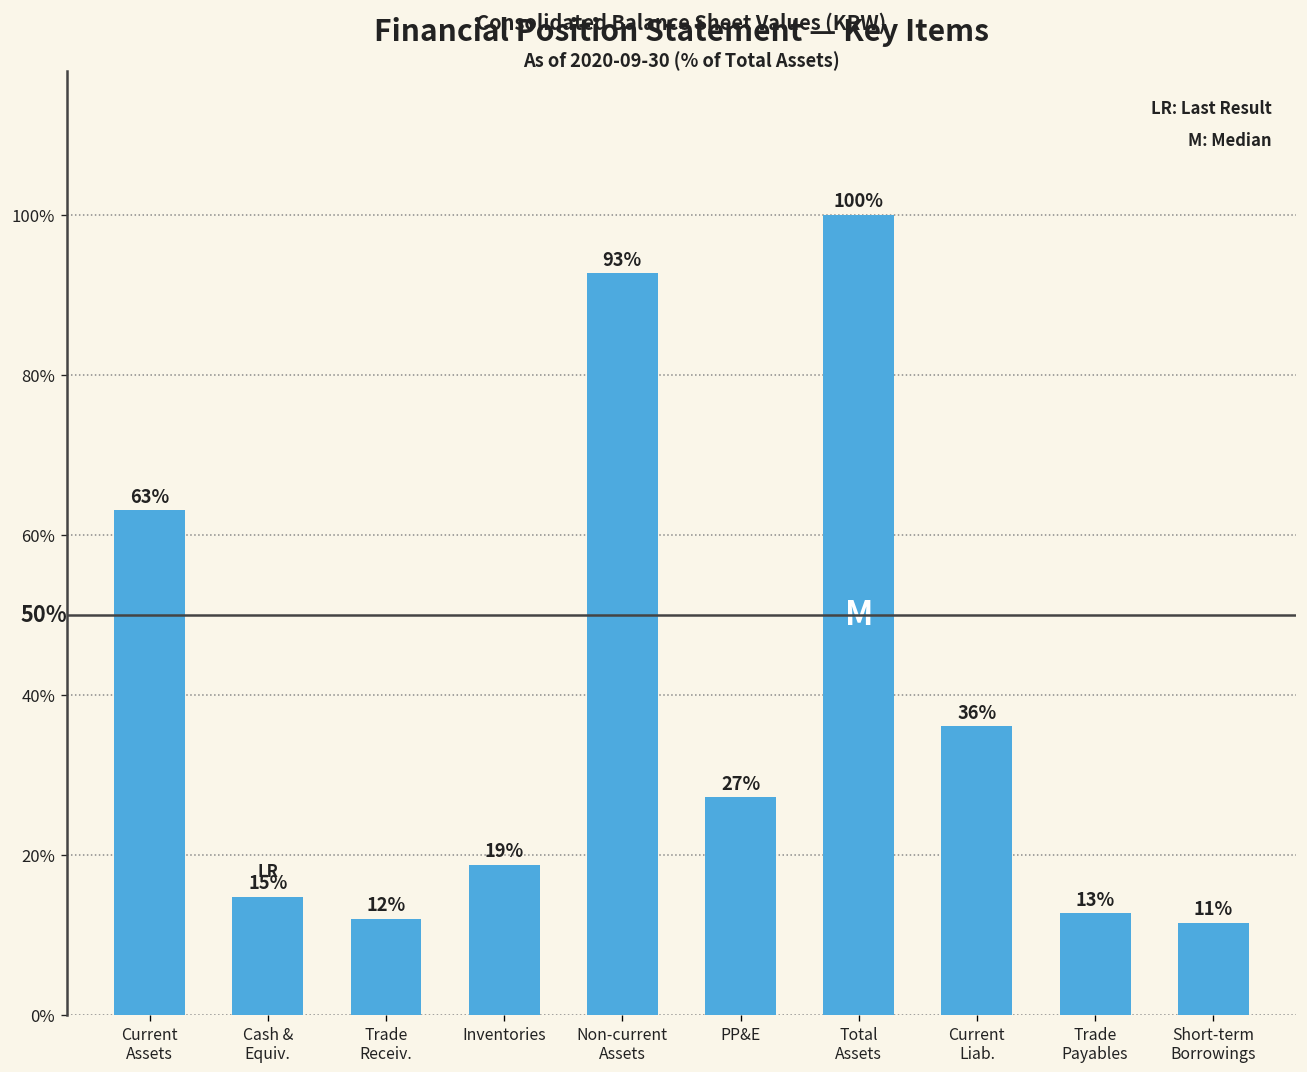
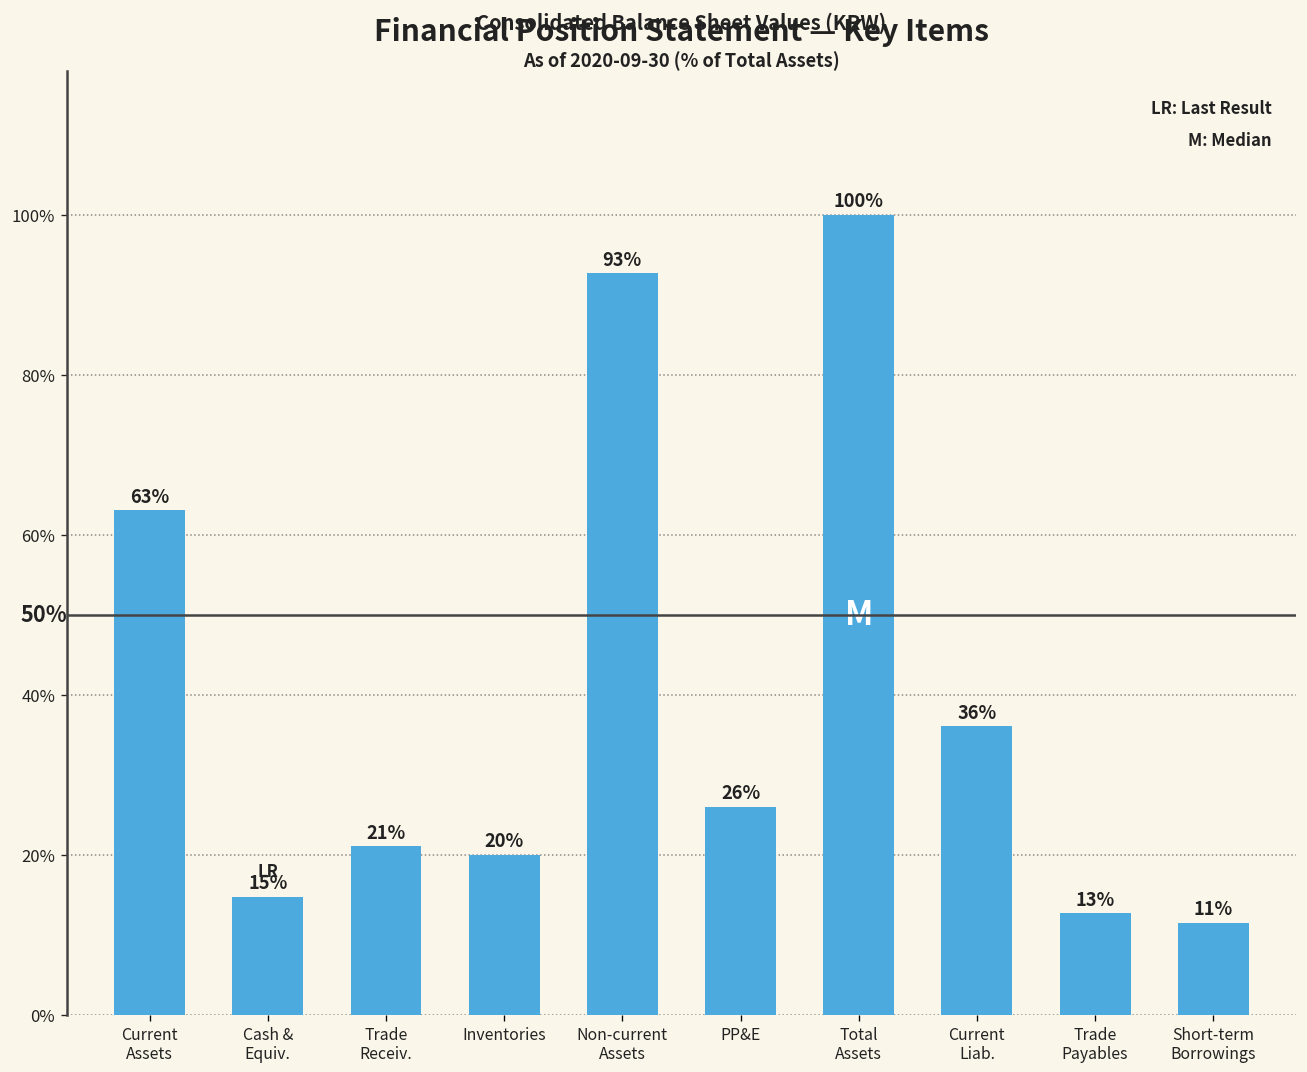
Trade Receiv.: 12% -> 21%
Inventories: 19% -> 20%
PP&E: 27% -> 26%
